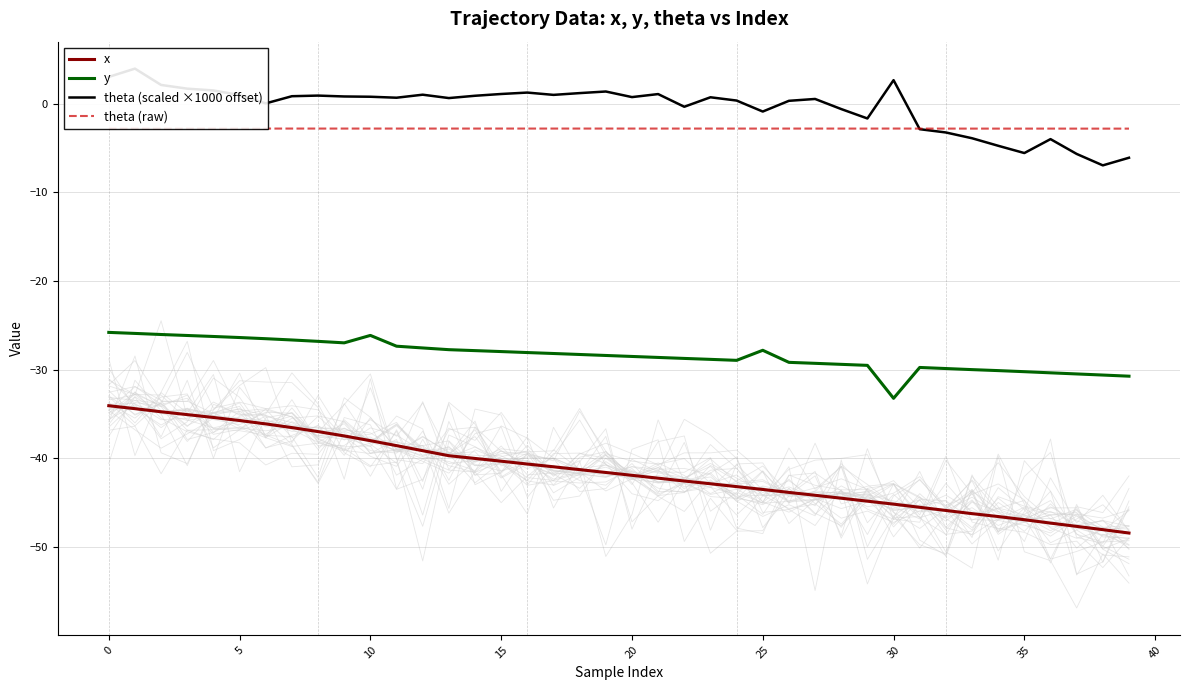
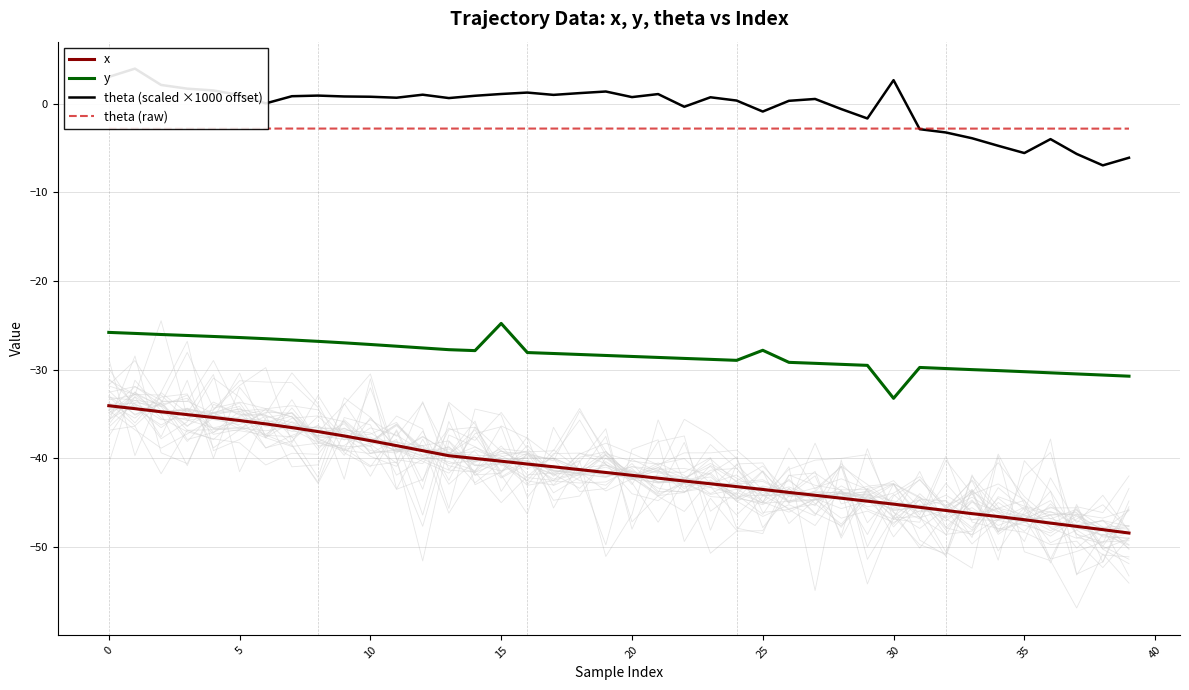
y, 10: -26 -> -27
y, 15: -28 -> -25
